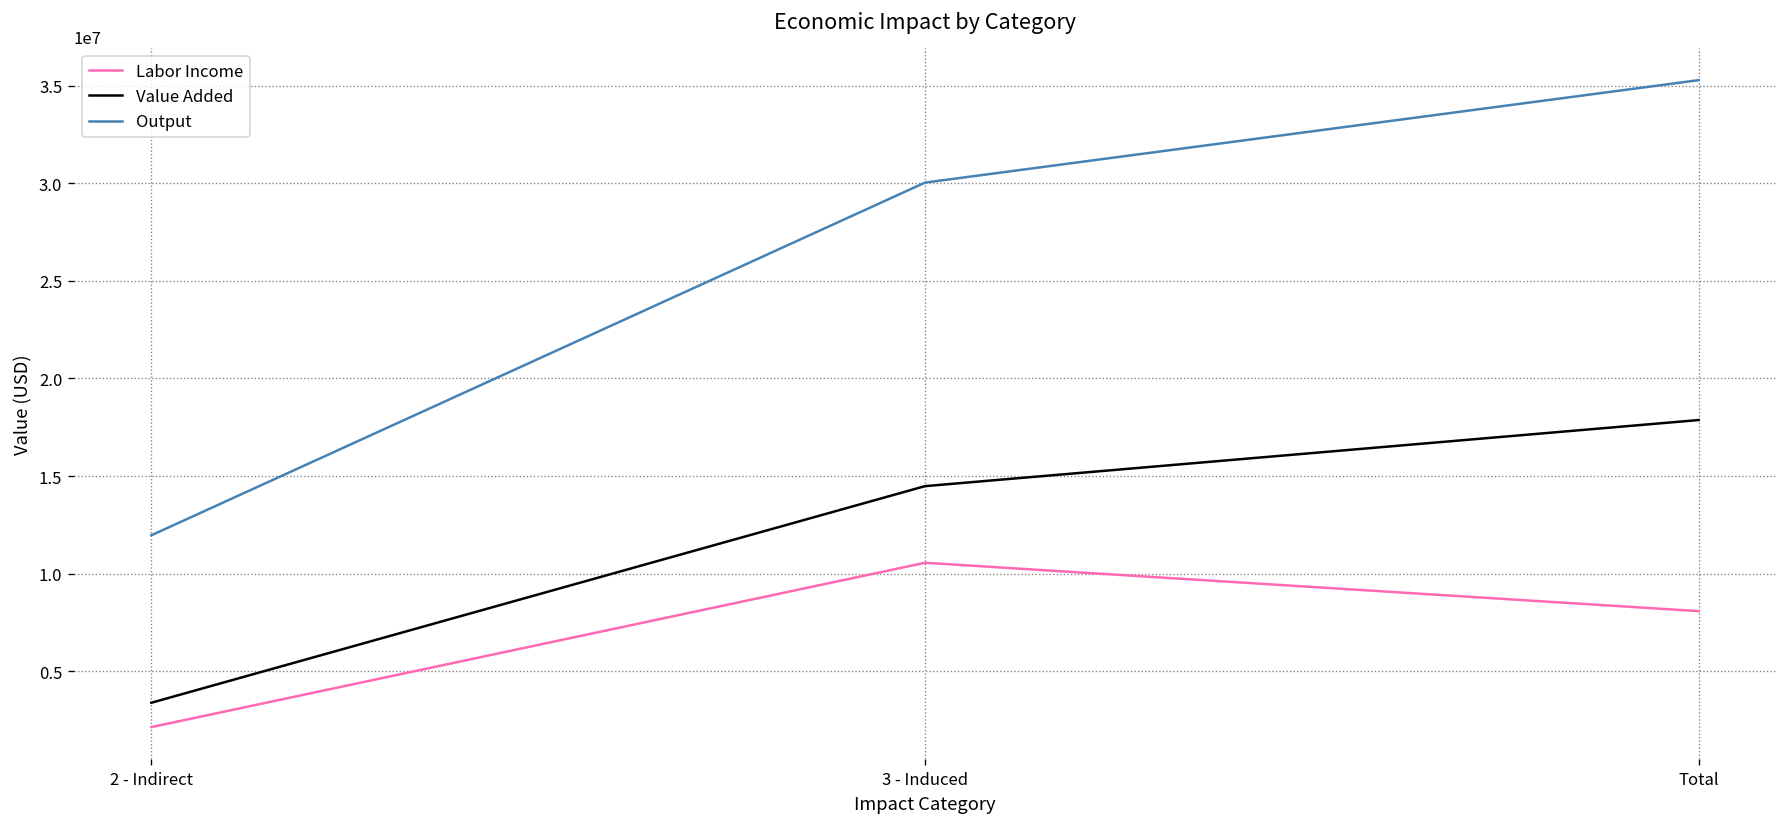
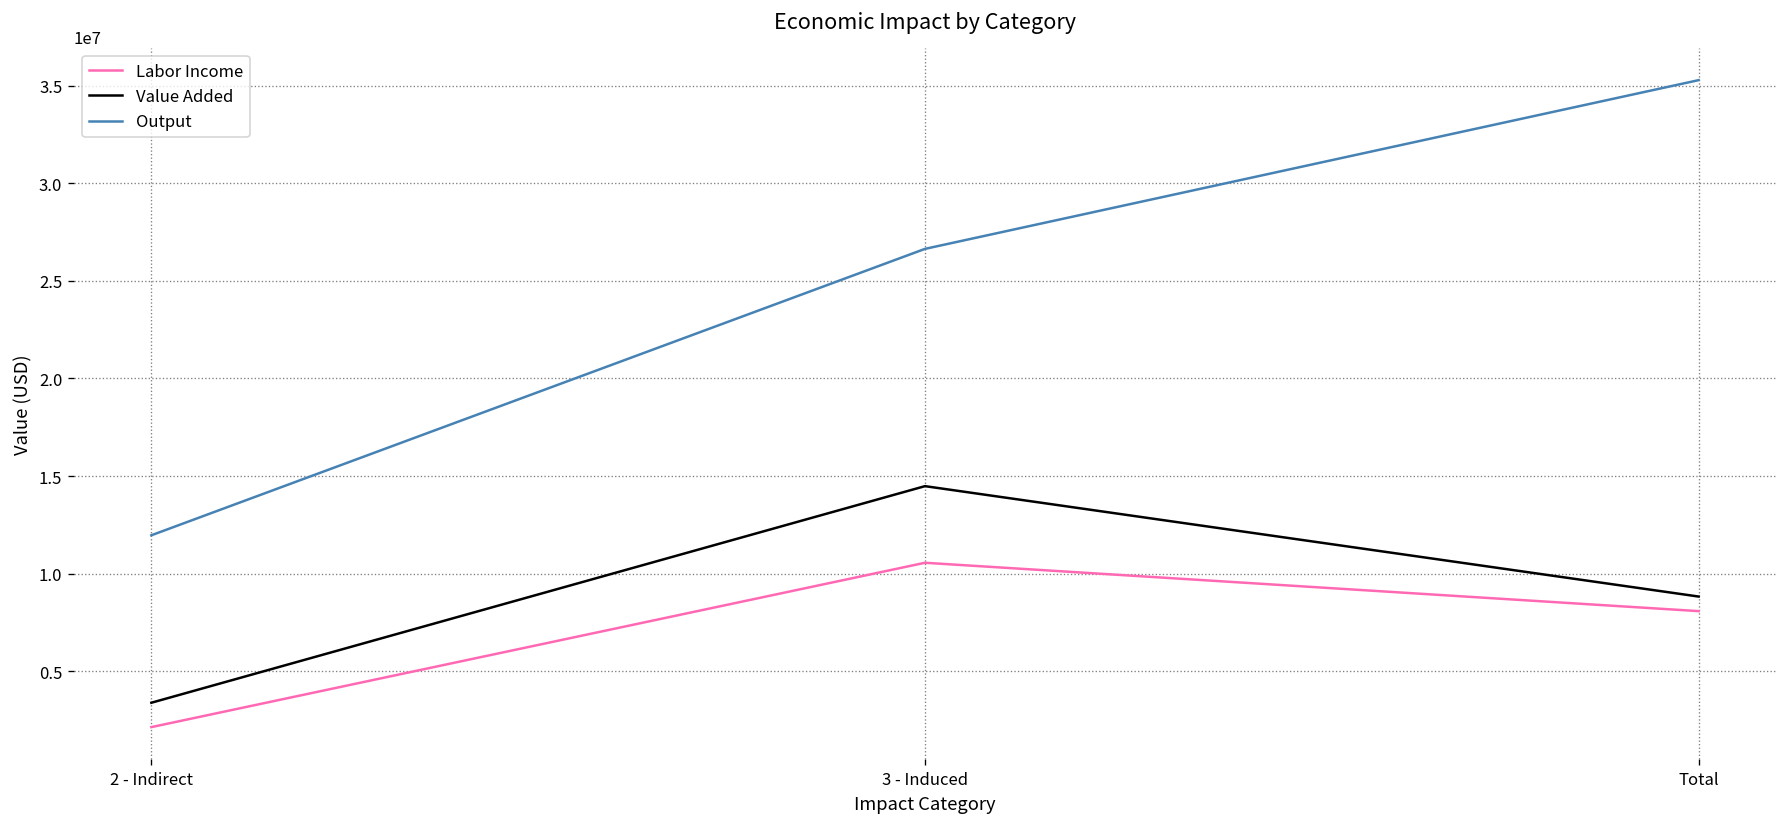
Output, 3 - Induced: 30000000 -> 26600000
Value Added, Total: 17900000 -> 8800000
